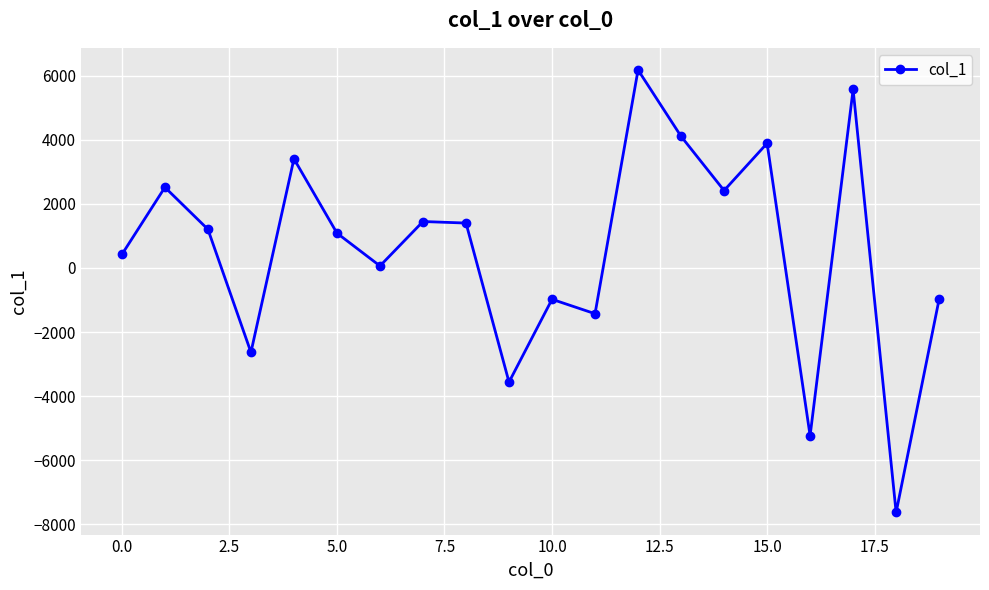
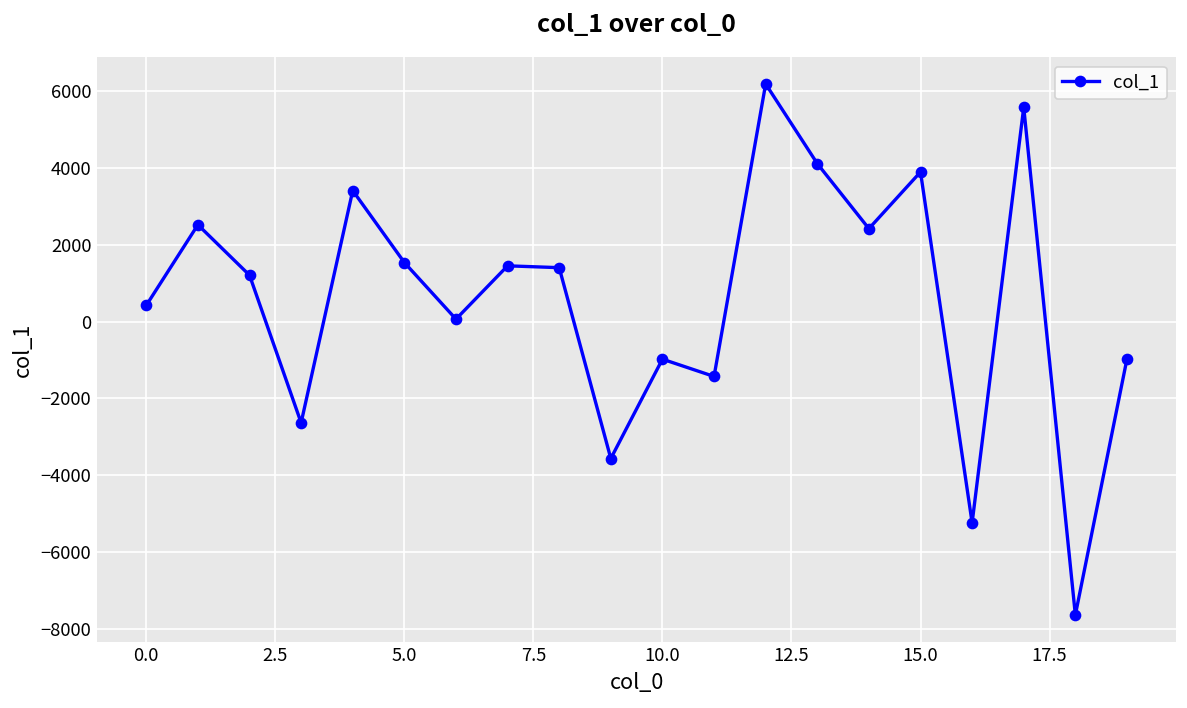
5.0: 1100 -> 1500
